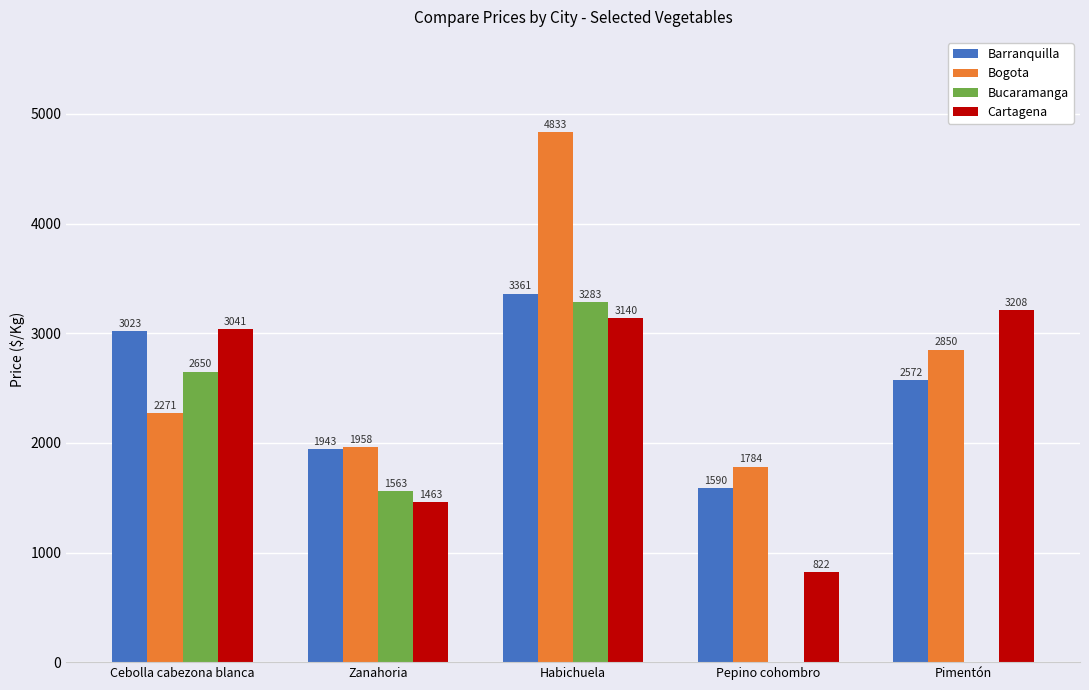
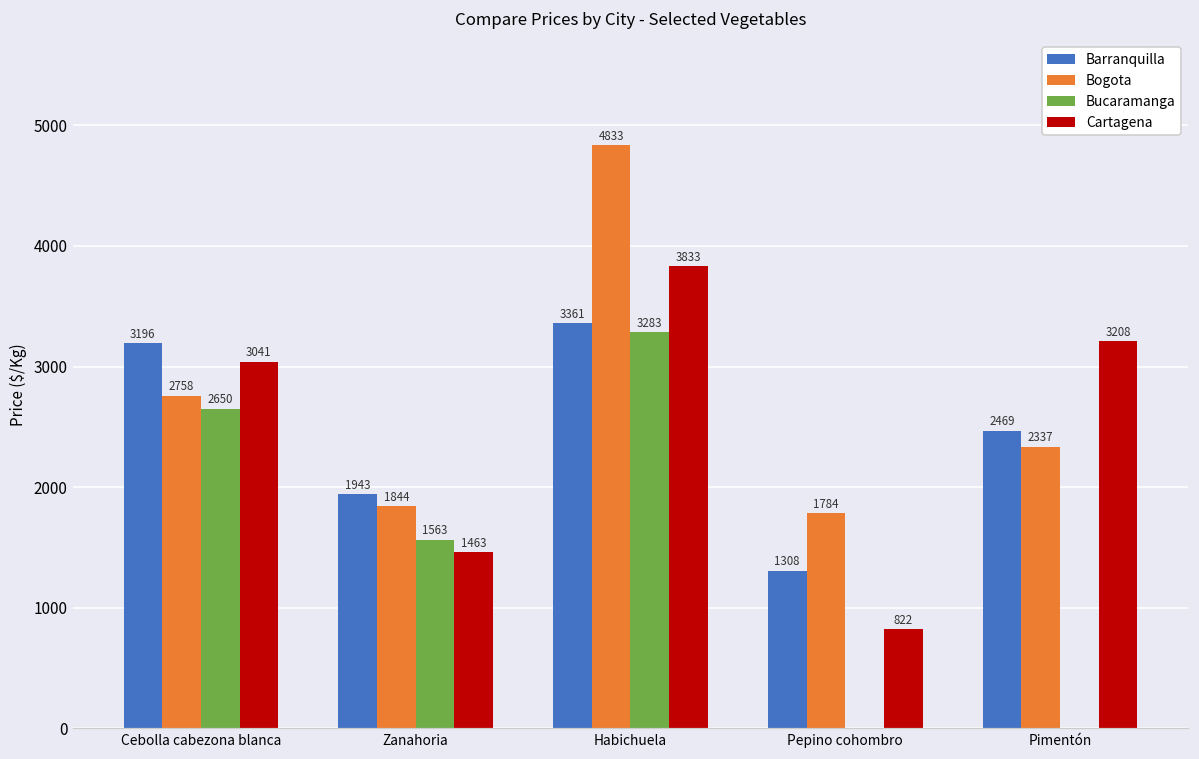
Barranquilla, Cebolla cabezona blanca: 3023 -> 3196
Bogota, Cebolla cabezona blanca: 2271 -> 2758
Bogota, Zanahoria: 1958 -> 1844
Cartagena, Habichuela: 3140 -> 3833
Barranquilla, Pepino cohombro: 1590 -> 1308
Barranquilla, Pimentón: 2572 -> 2469
Bogota, Pimentón: 2850 -> 2337
